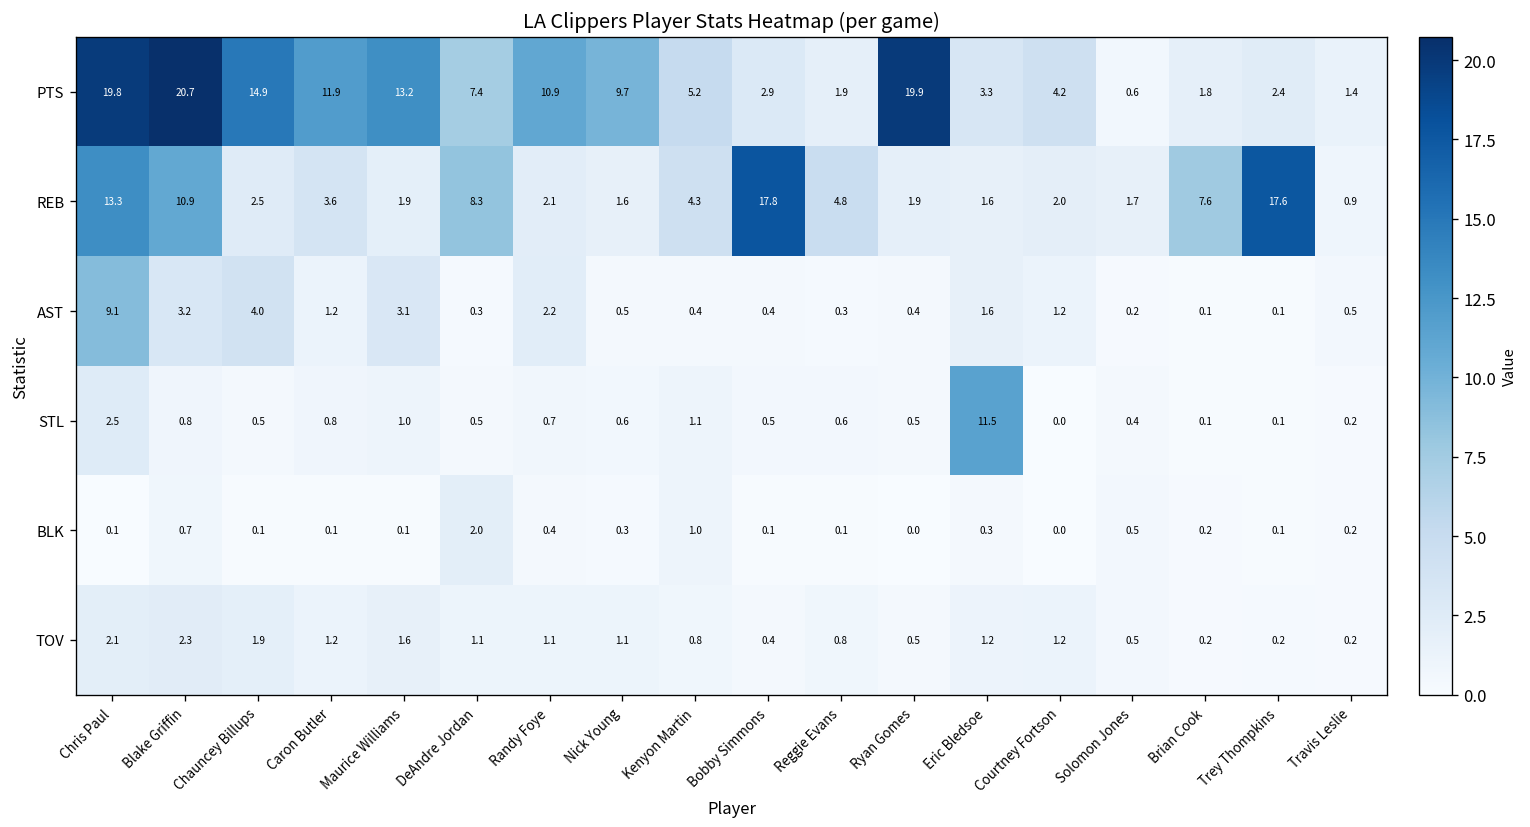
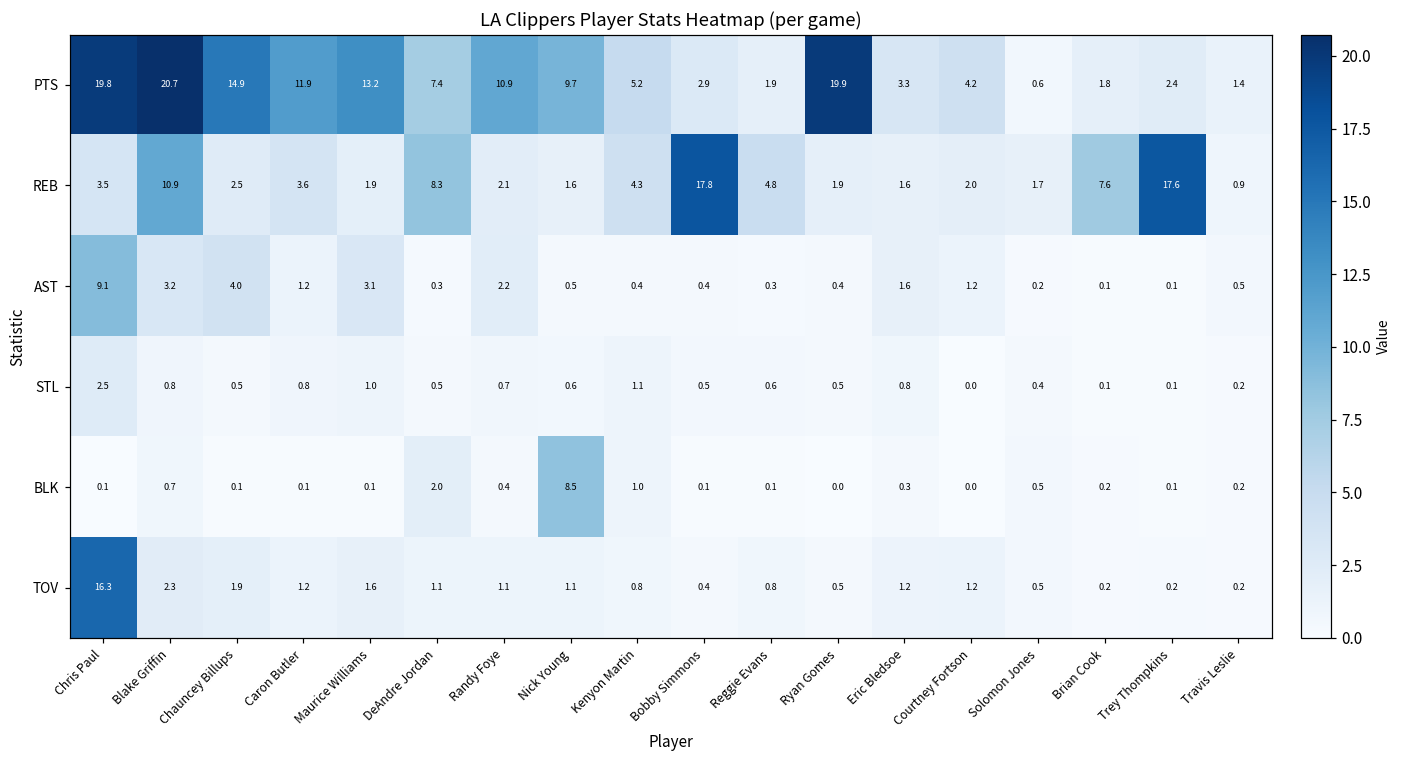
REB, Chris Paul: 13.3 -> 3.5
STL, Eric Bledsoe: 11.5 -> 0.8
BLK, Nick Young: 0.3 -> 8.5
TOV, Chris Paul: 2.1 -> 16.3
